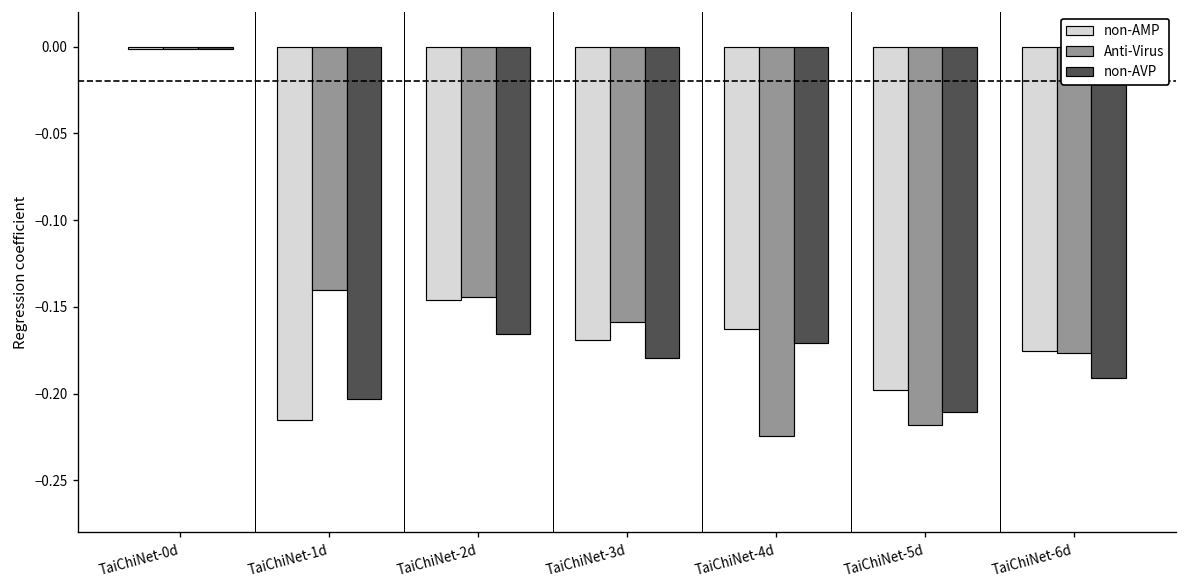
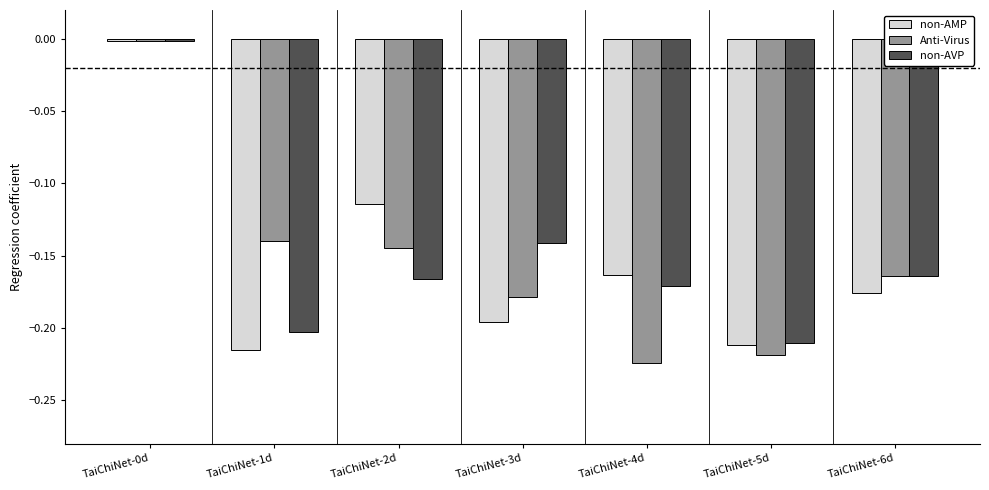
non-AMP, TaiChiNet-2d: -0.146 -> -0.114
non-AMP, TaiChiNet-3d: -0.169 -> -0.196
Anti-Virus, TaiChiNet-3d: -0.159 -> -0.178
non-AVP, TaiChiNet-3d: -0.180 -> -0.141
non-AMP, TaiChiNet-5d: -0.198 -> -0.212
Anti-Virus, TaiChiNet-6d: -0.177 -> -0.164
non-AVP, TaiChiNet-6d: -0.191 -> -0.164
